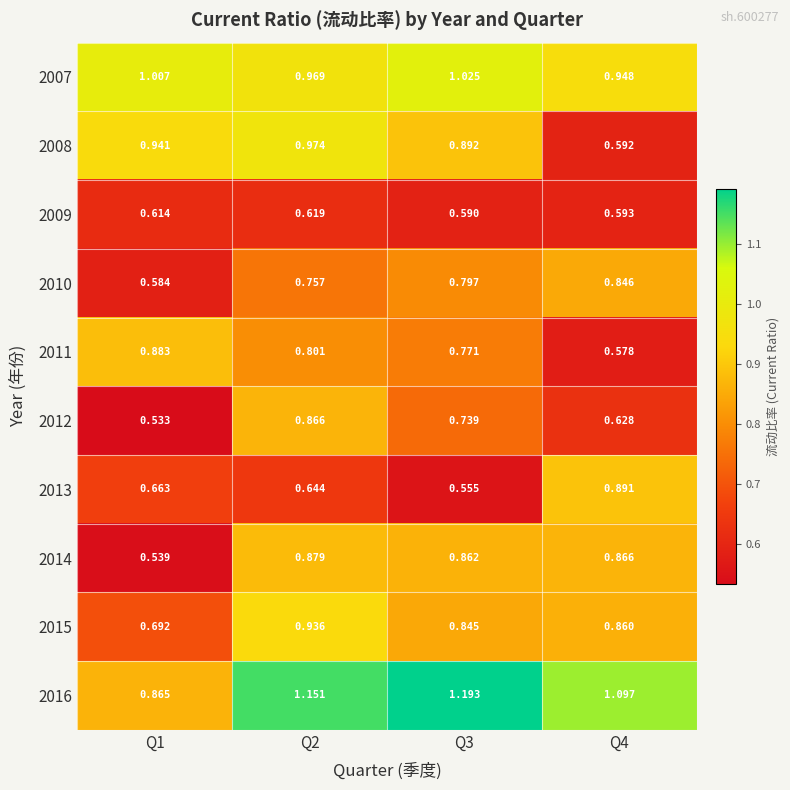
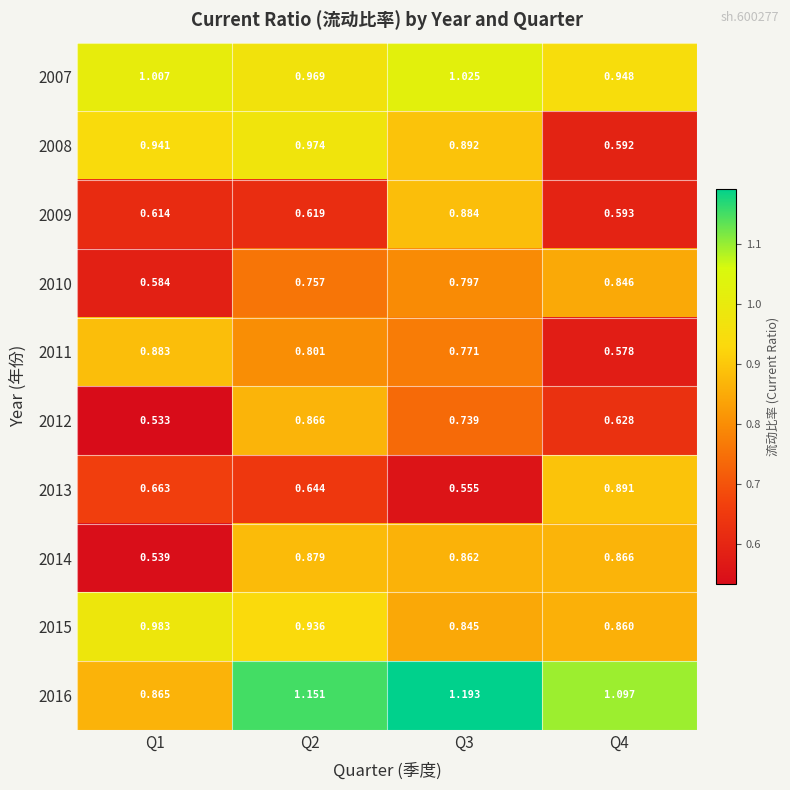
2009, Q3: 0.590 -> 0.884
2015, Q1: 0.692 -> 0.983
